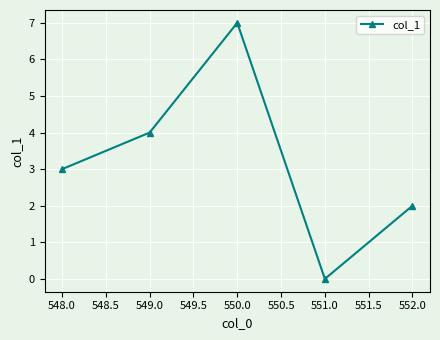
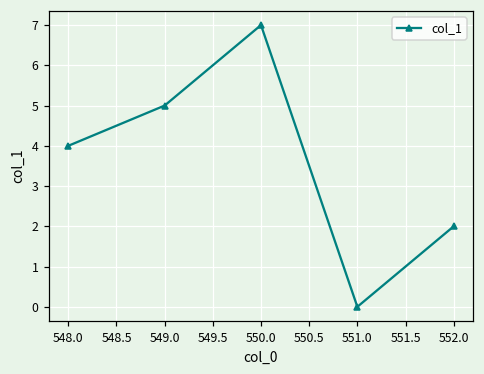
548.0: 3 -> 4
549.0: 4 -> 5
